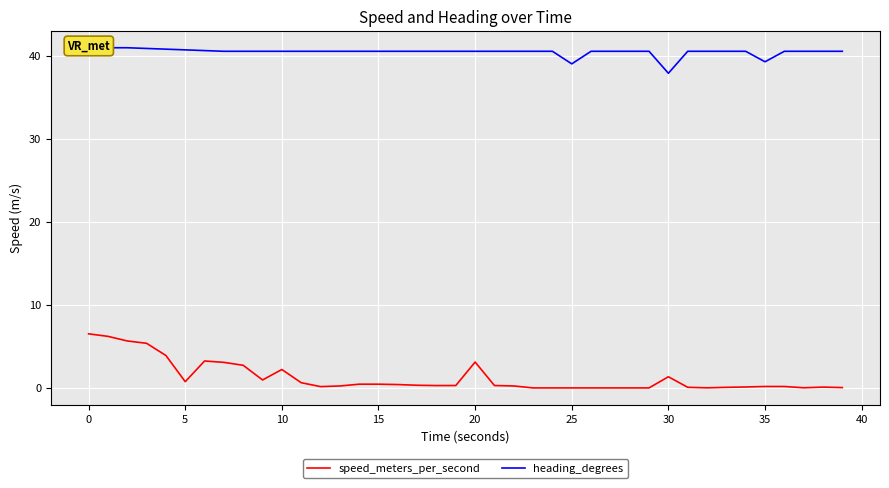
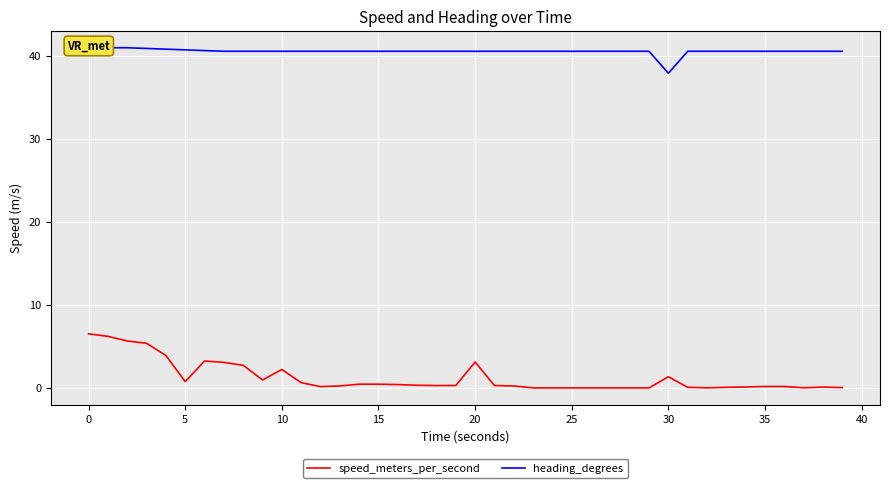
heading_degrees, 25: 39 -> 41
heading_degrees, 35: 39 -> 41
